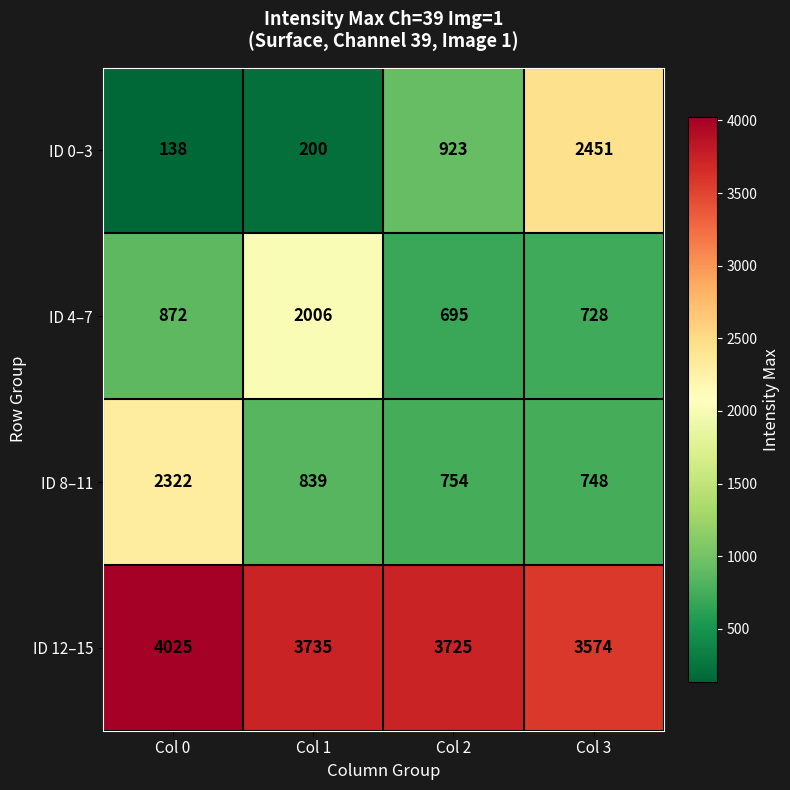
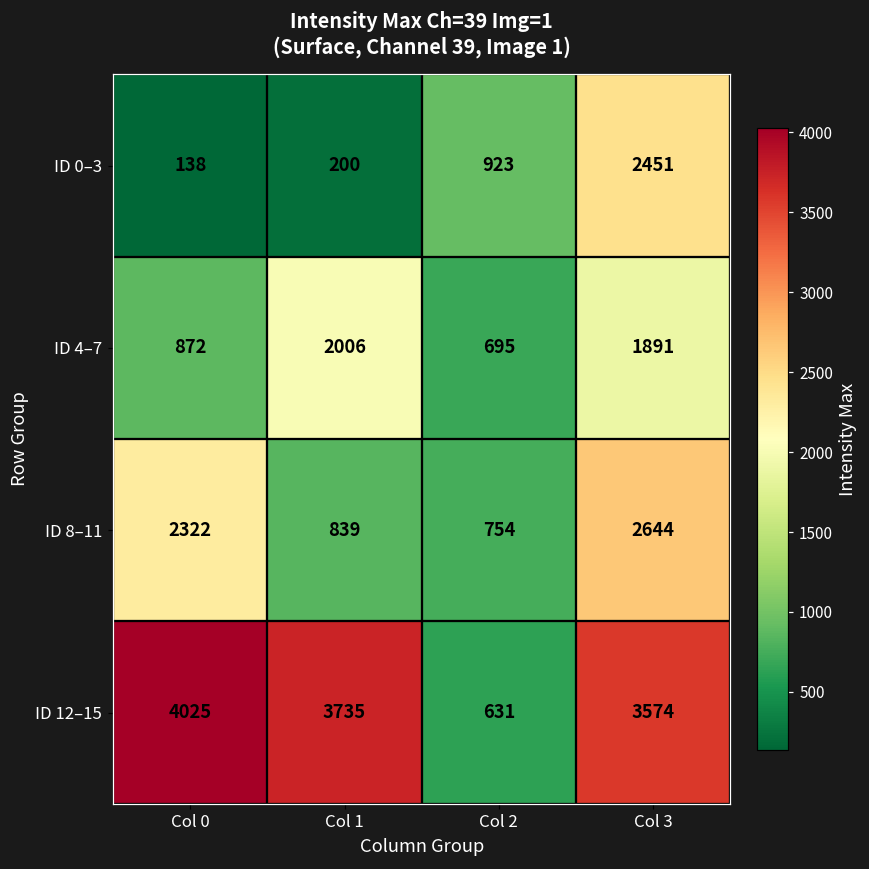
ID 4–7, Col 3: 728 -> 1891
ID 8–11, Col 3: 748 -> 2644
ID 12–15, Col 2: 3725 -> 631
